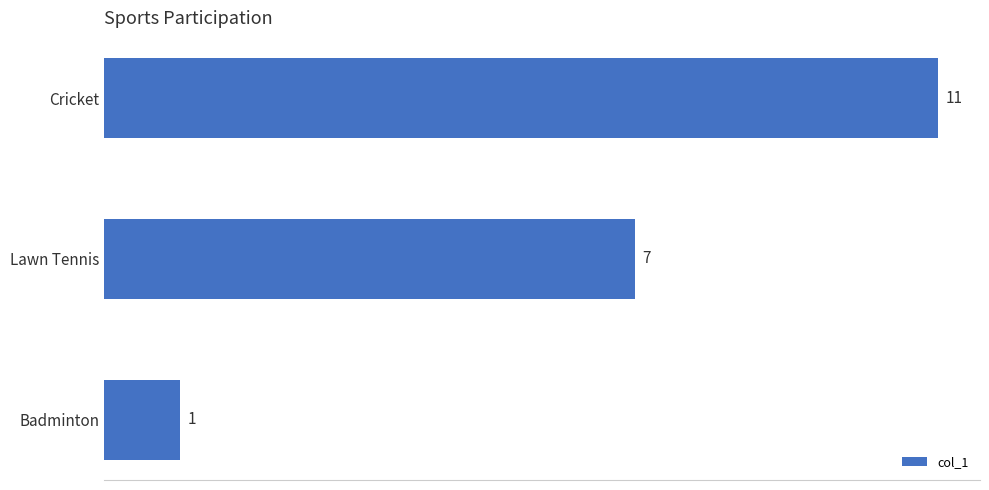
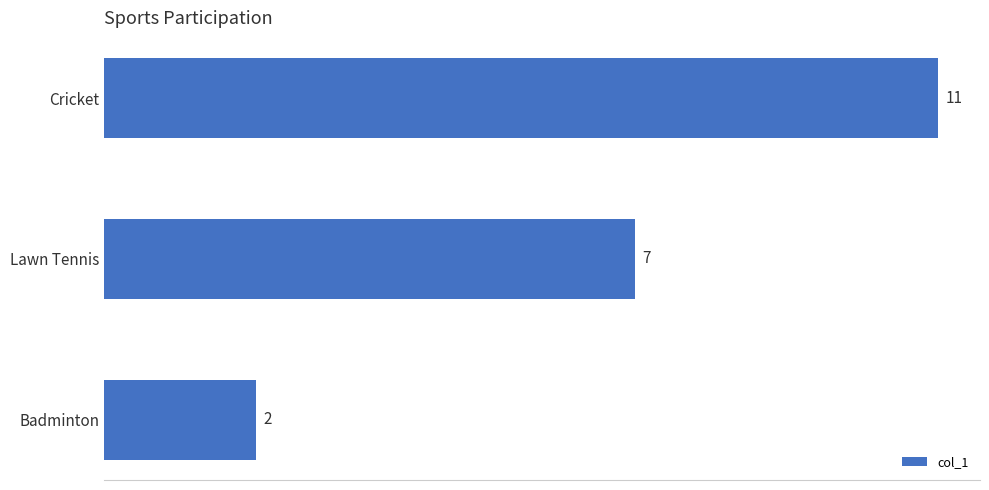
Badminton: 1 -> 2
